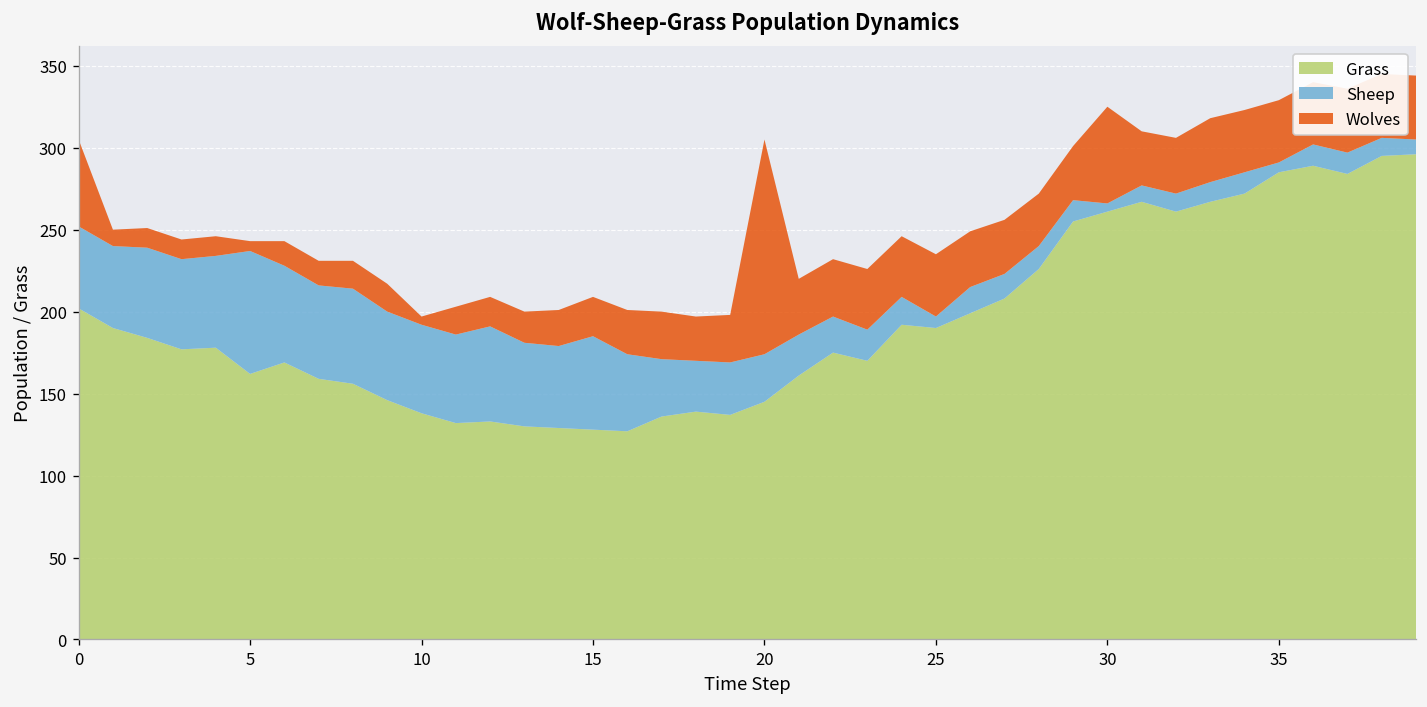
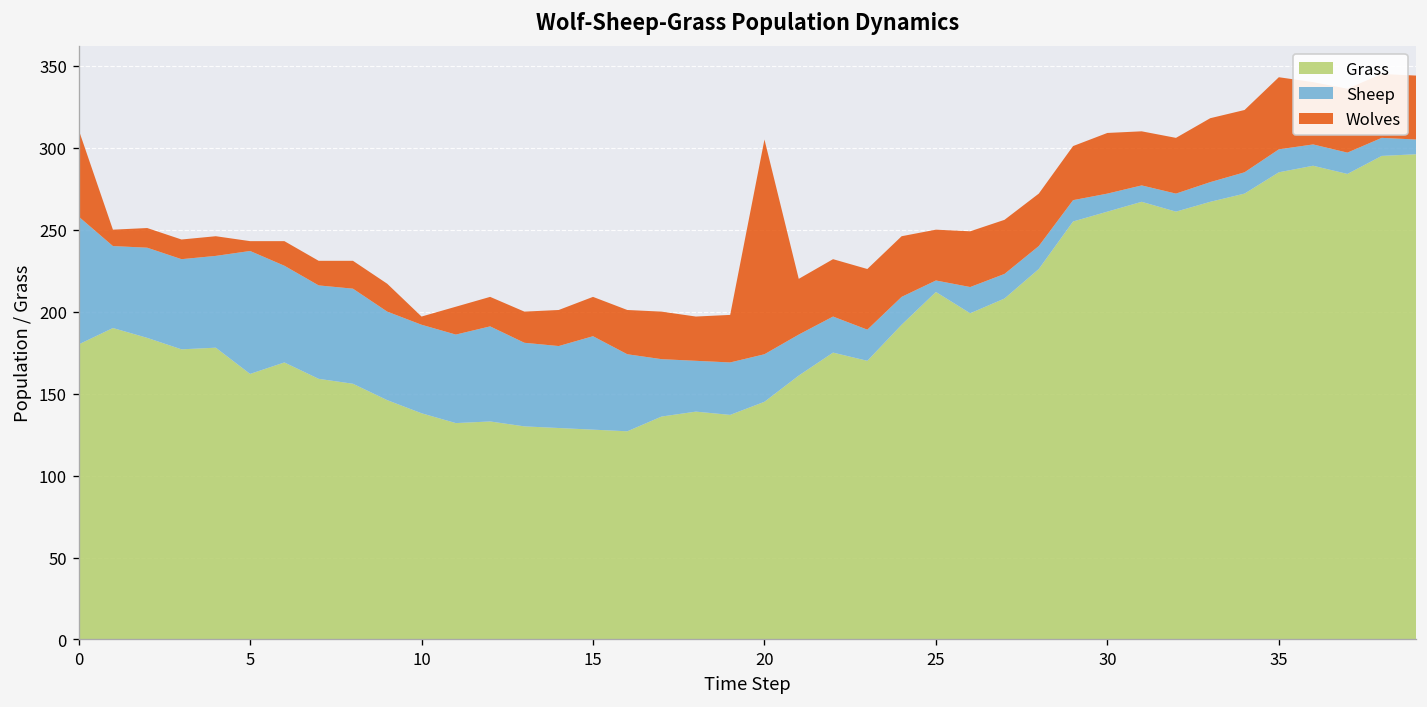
Grass, 0: 202 -> 180
Sheep, 0: 50 -> 78
Grass, 25: 190 -> 212
Wolves, 25: 38 -> 31
Sheep, 30: 5 -> 11
Wolves, 30: 59 -> 37
Sheep, 35: 6 -> 14
Wolves, 35: 38 -> 44
